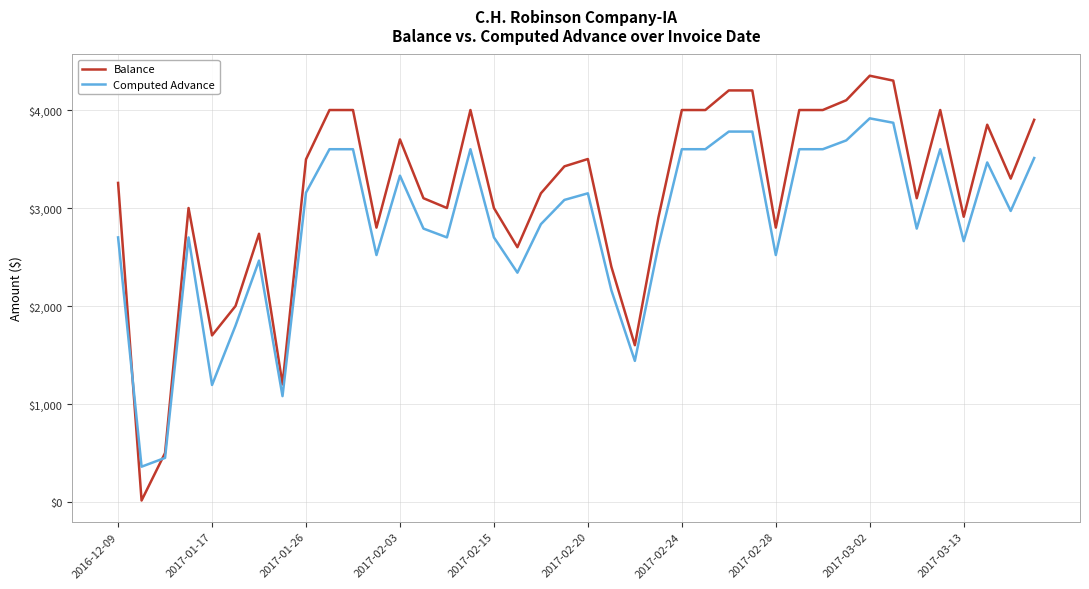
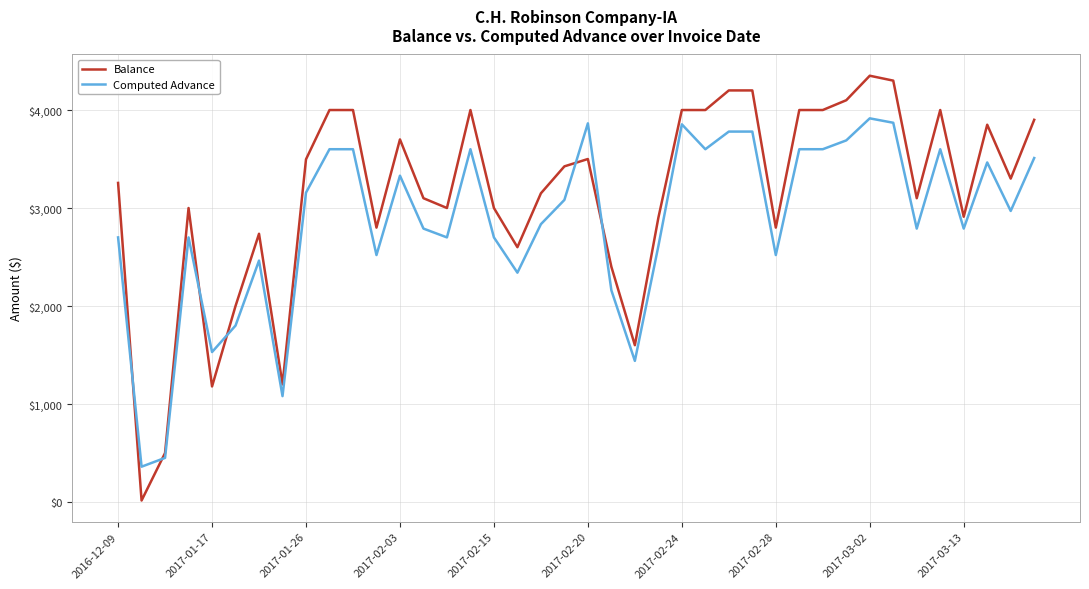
Balance, 2017-01-17: $1,700 -> $1,200
Computed Advance, 2017-01-17: $1,200 -> $1,500
Computed Advance, 2017-02-20: $3,200 -> $3,900
Computed Advance, 2017-02-24: $3,600 -> $3,900
Computed Advance, 2017-03-13: $2,700 -> $2,800
